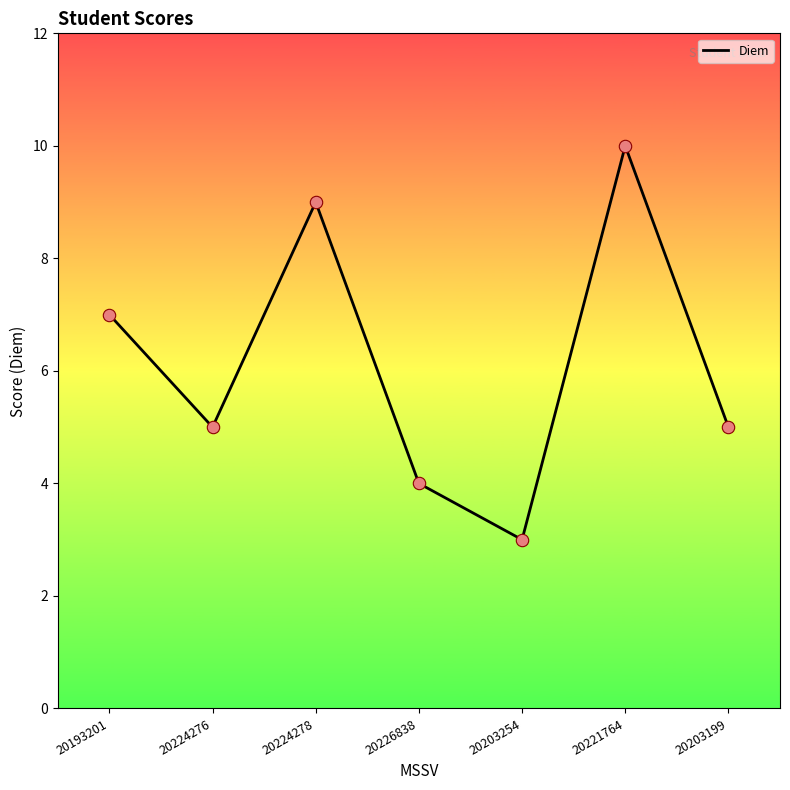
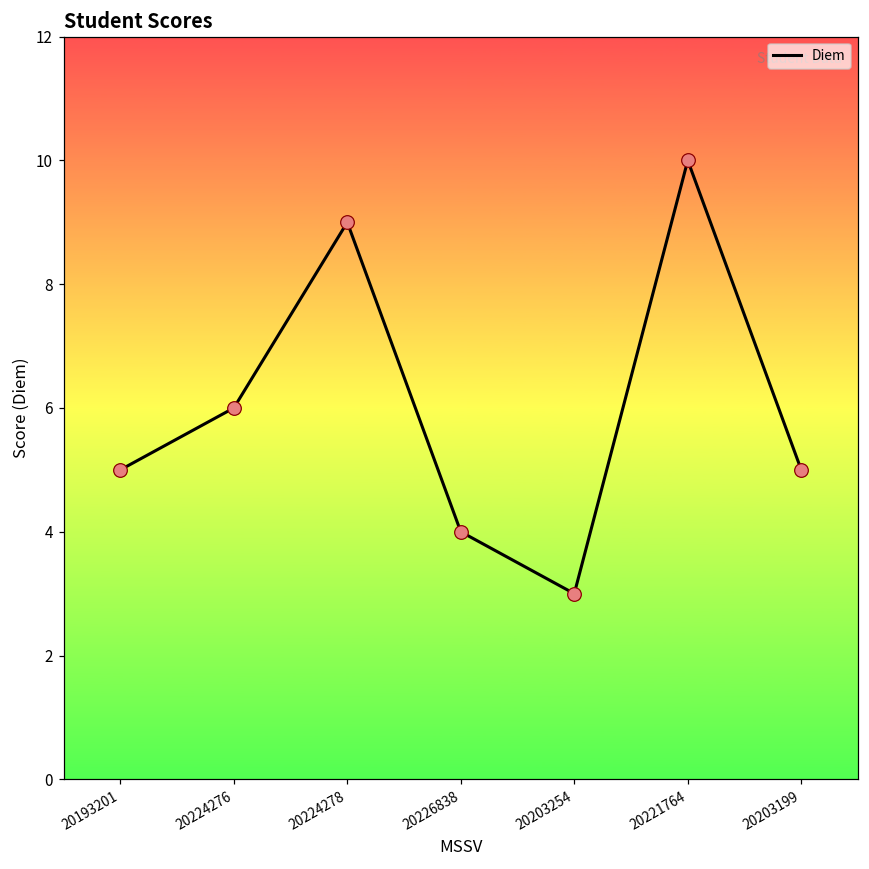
20193201: 7 -> 5
20224276: 5 -> 6
